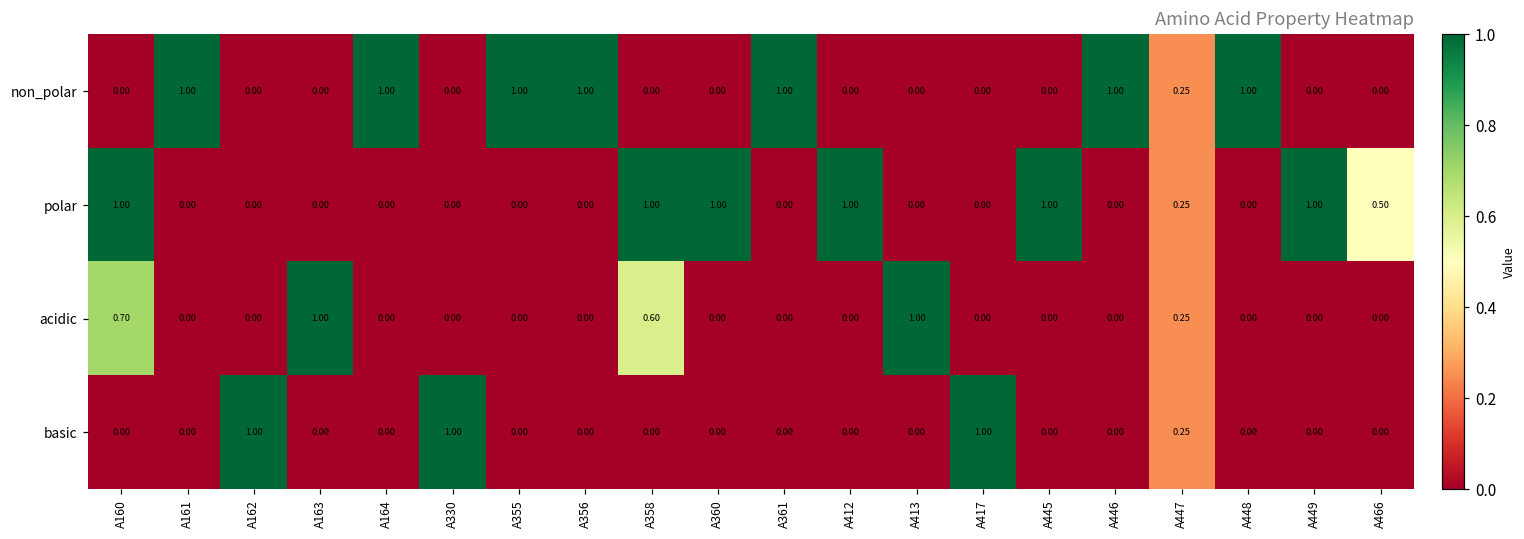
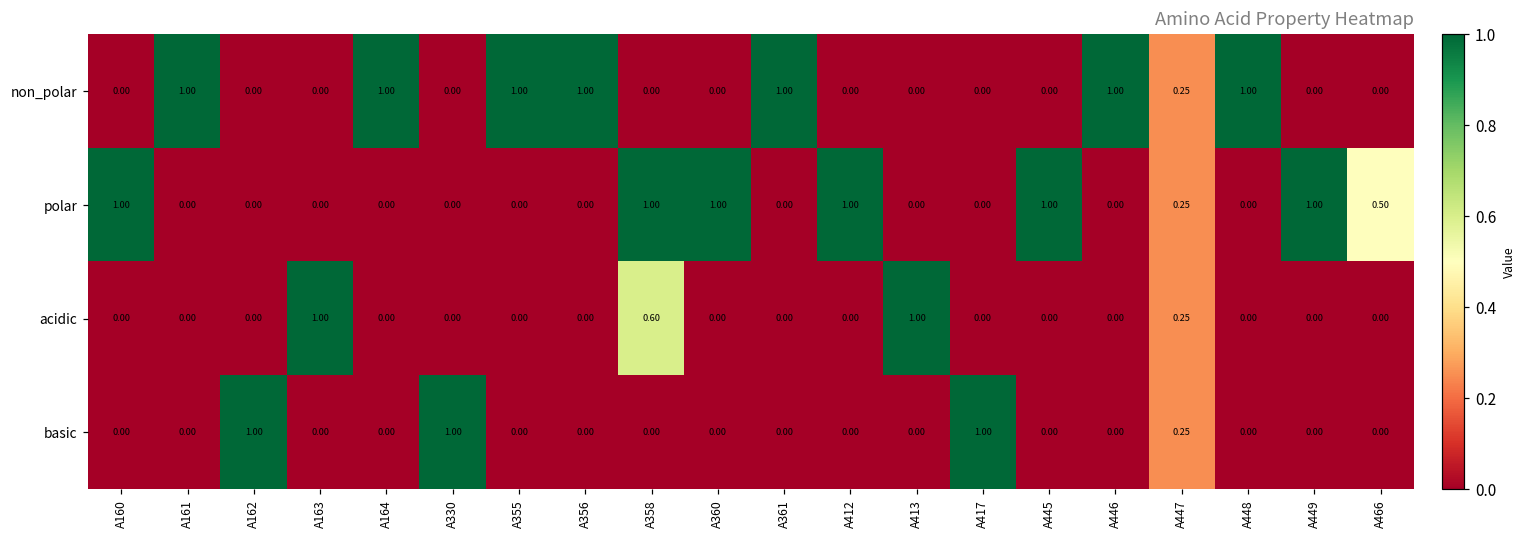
acidic, A160: 0.70 -> 0.00
